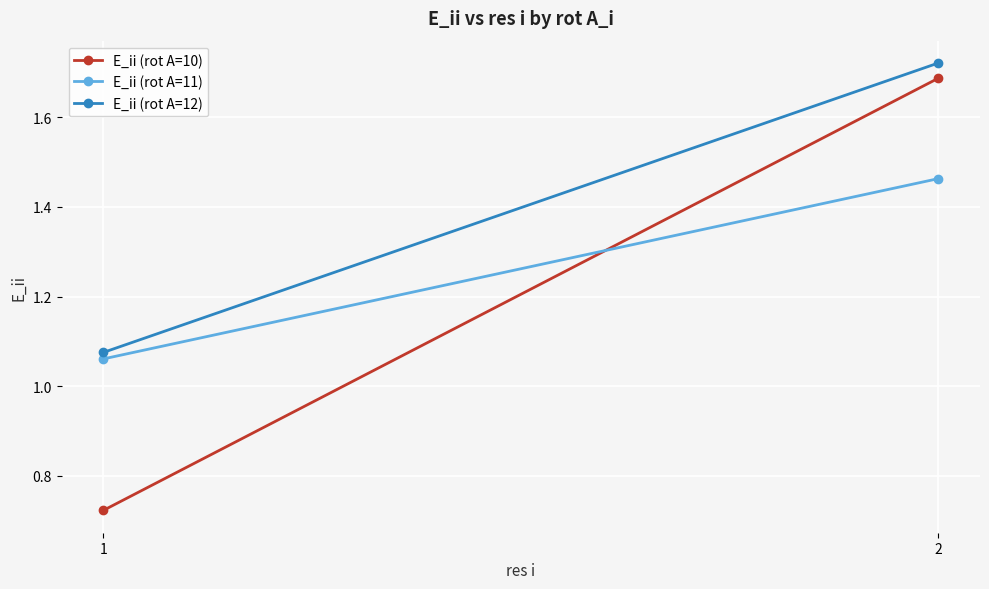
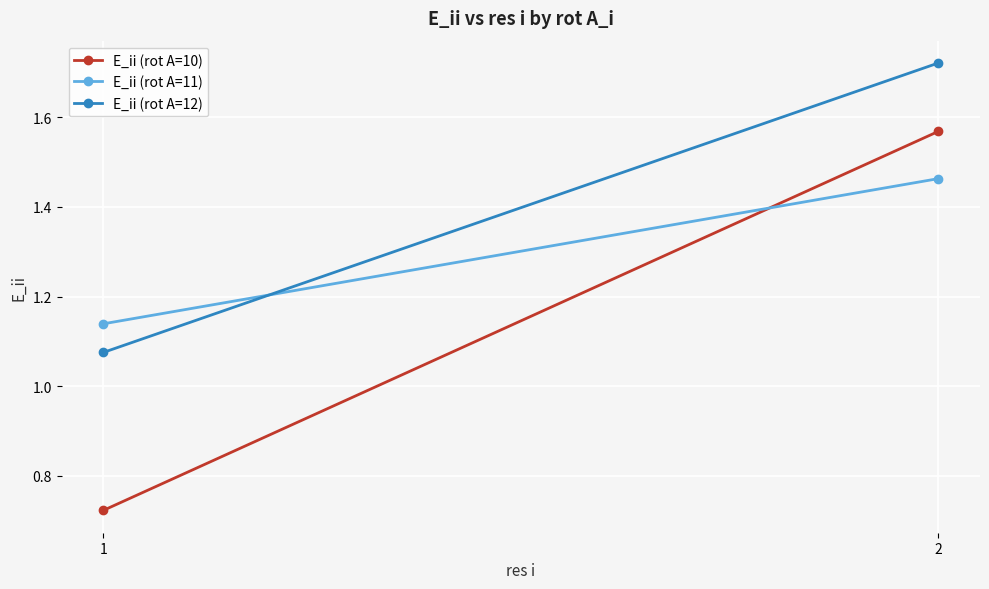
E_ii (rot A=11), 1: 1.06 -> 1.14
E_ii (rot A=10), 2: 1.69 -> 1.57
